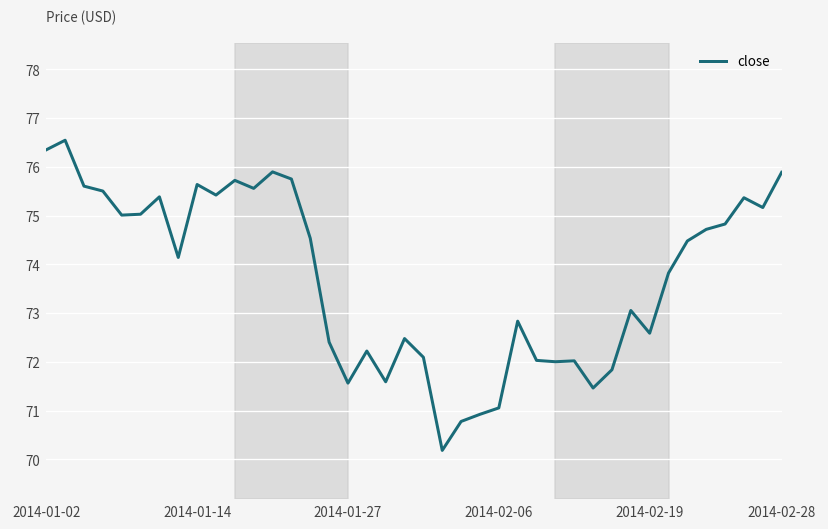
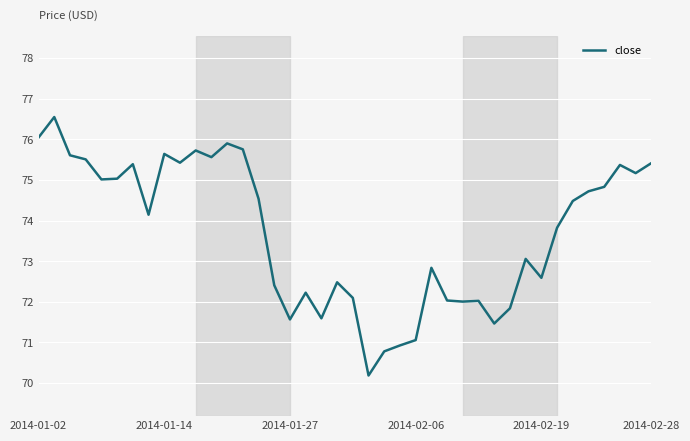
2014-01-02: 76.4 -> 76.0
2014-02-28: 75.9 -> 75.4
